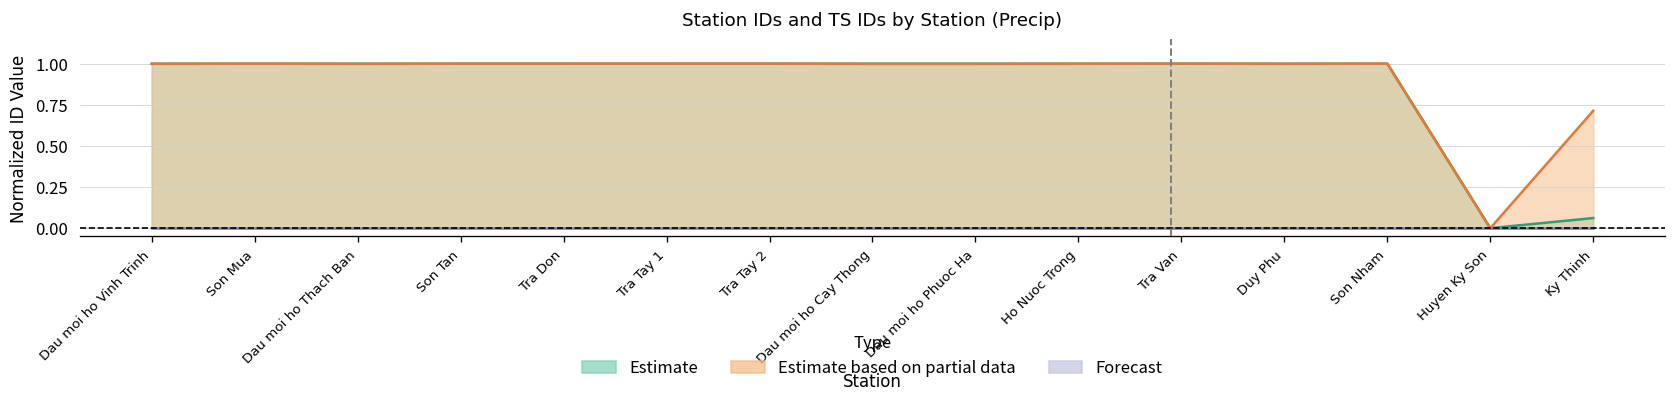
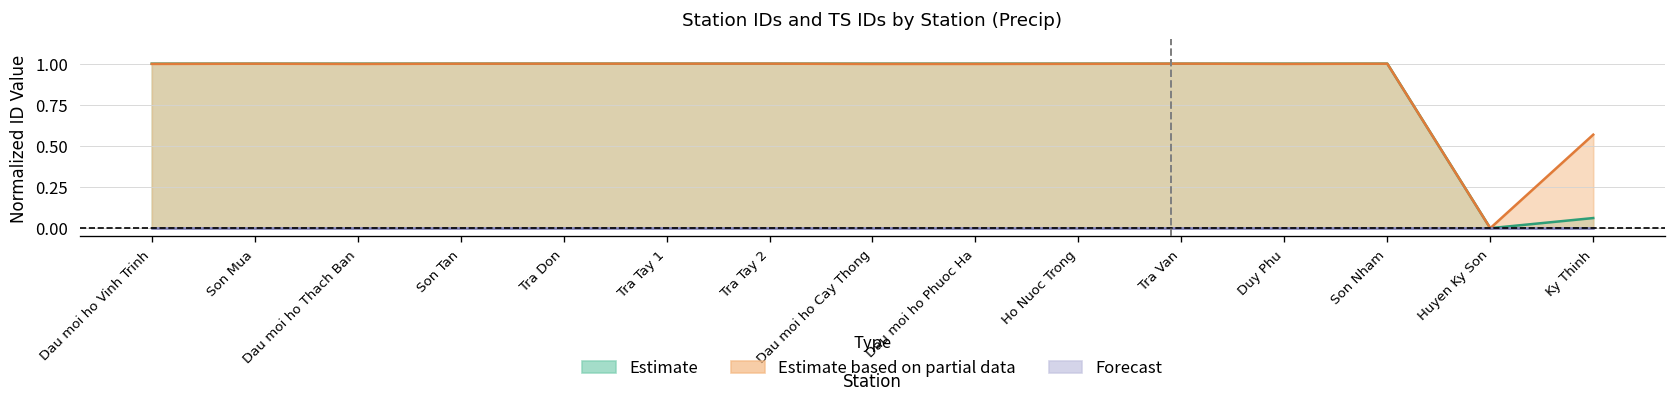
Estimate based on partial data, Ky Thinh: 0.71 -> 0.57
